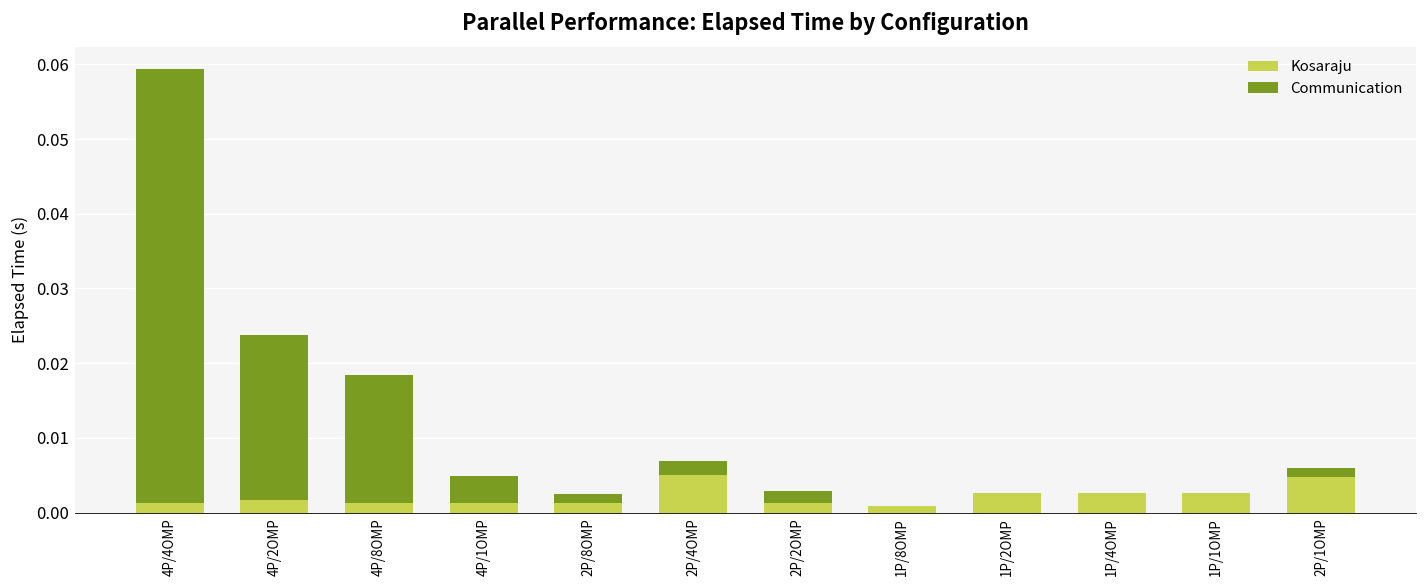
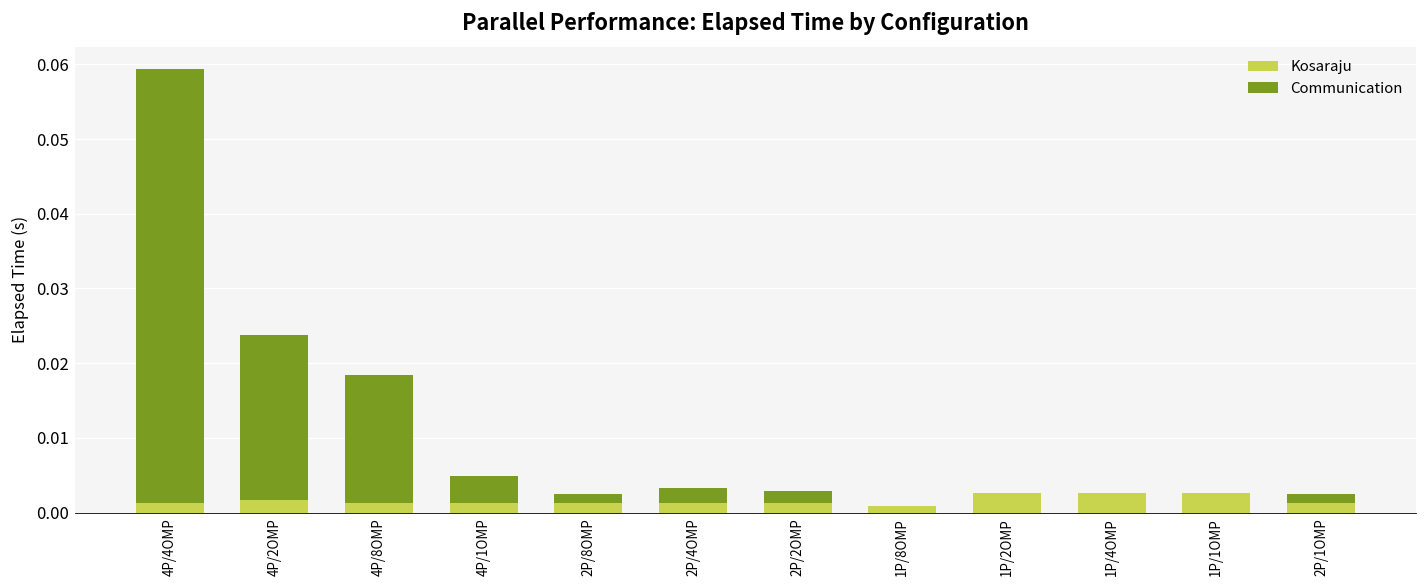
Kosaraju, 2P/4OMP: 0.005 -> 0.001
Kosaraju, 2P/1OMP: 0.005 -> 0.001
